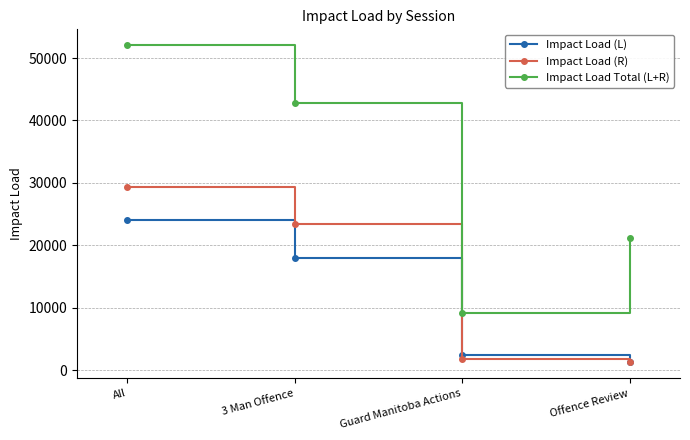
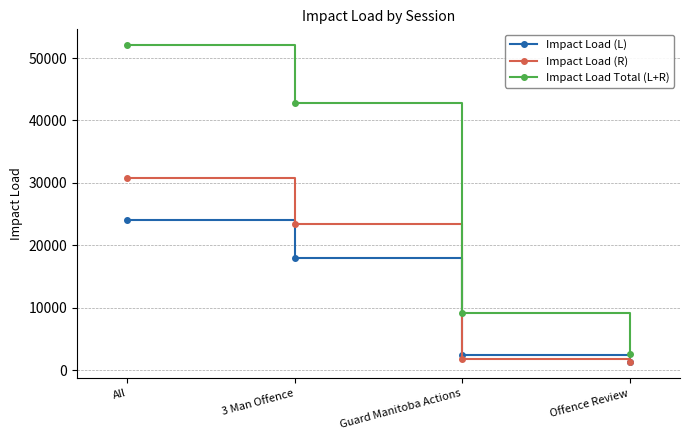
Impact Load (R), All: 29000 -> 31000
Impact Load Total (L+R), Offence Review: 21000 -> 3000
